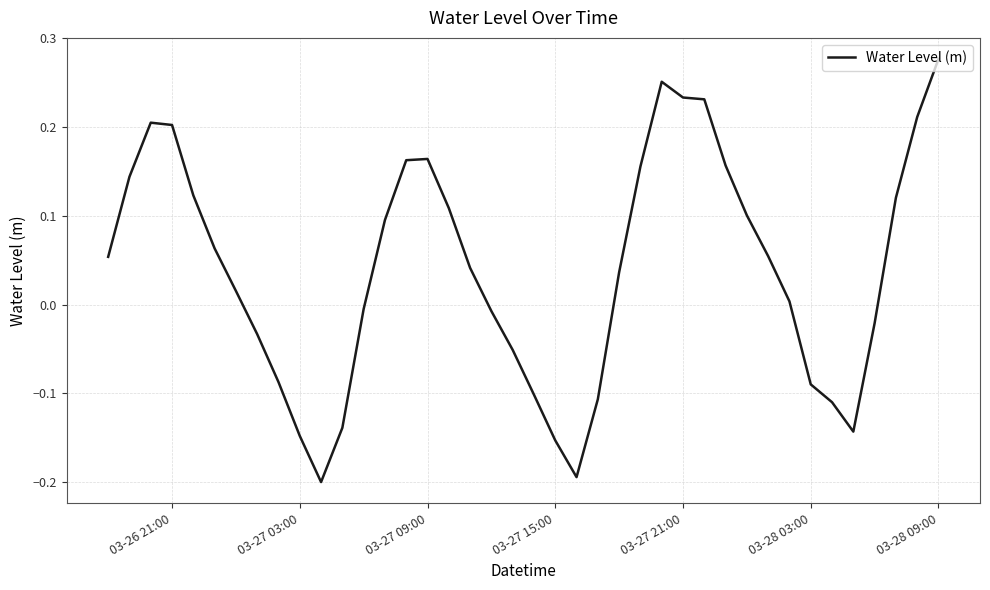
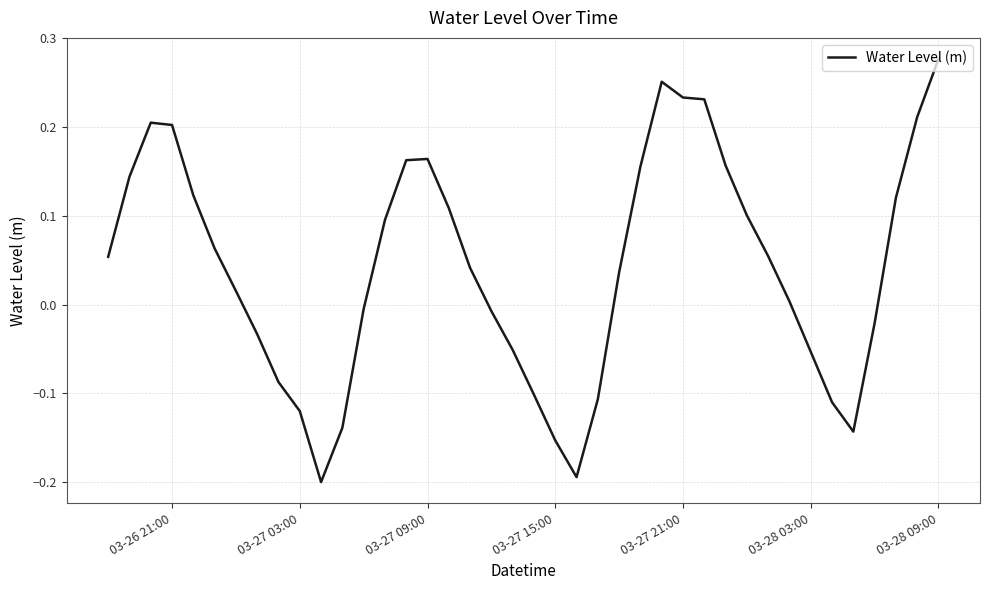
03-27 03:00: -0.15 -> -0.12
03-28 03:00: -0.09 -> -0.05
